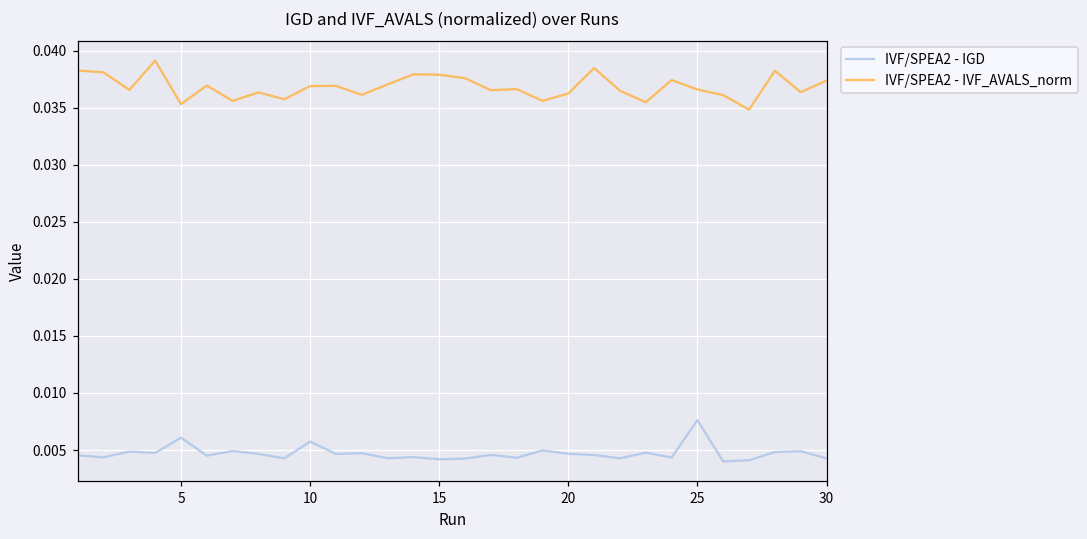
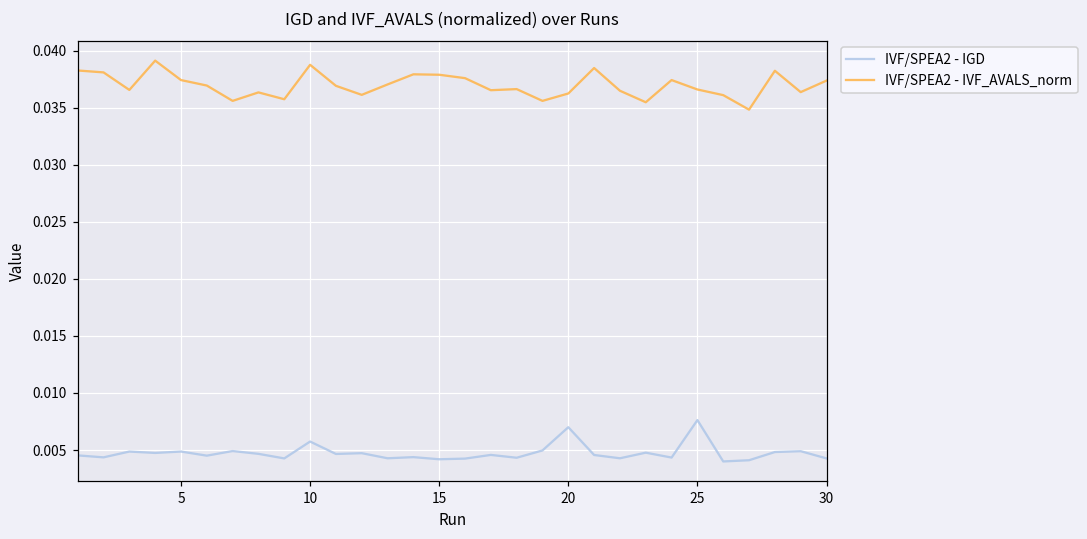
IVF/SPEA2 - IGD, 5: 0.0061 -> 0.0049
IVF/SPEA2 - IVF_AVALS_norm, 5: 0.0353 -> 0.0374
IVF/SPEA2 - IVF_AVALS_norm, 10: 0.0369 -> 0.0388
IVF/SPEA2 - IGD, 20: 0.0047 -> 0.0070
